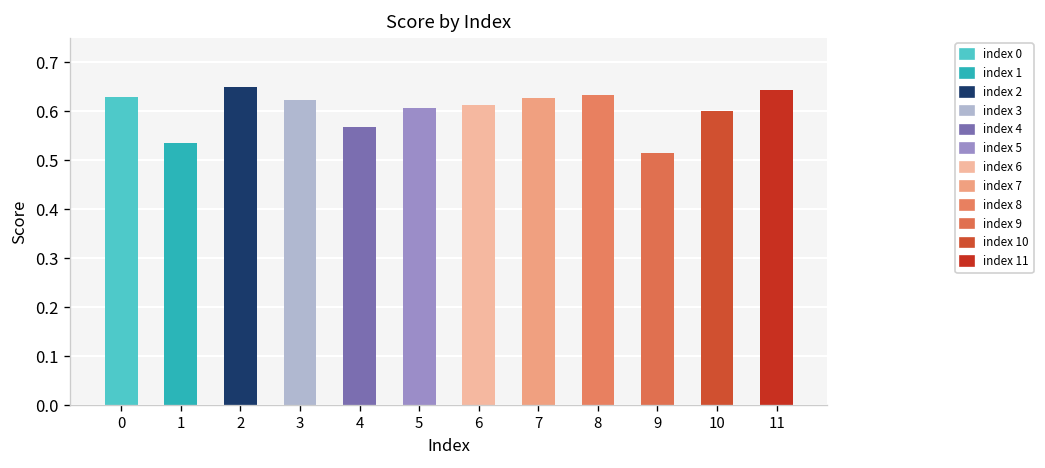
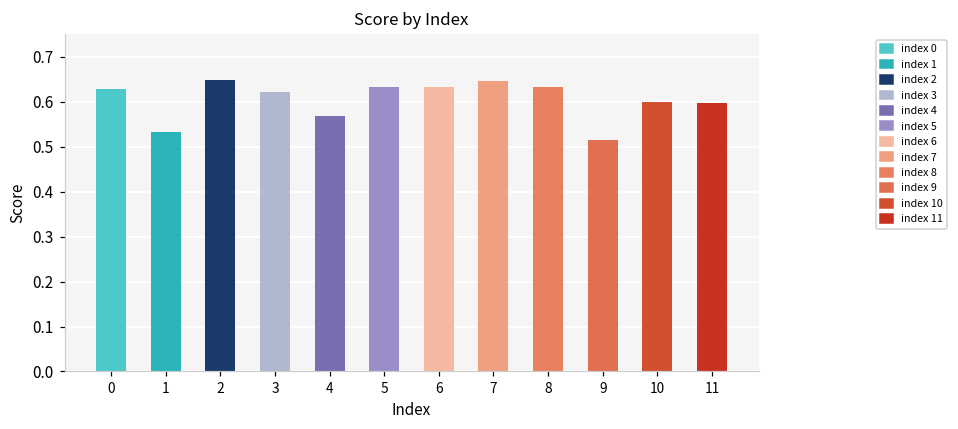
5: 0.61 -> 0.63
6: 0.61 -> 0.63
7: 0.63 -> 0.65
11: 0.64 -> 0.60
